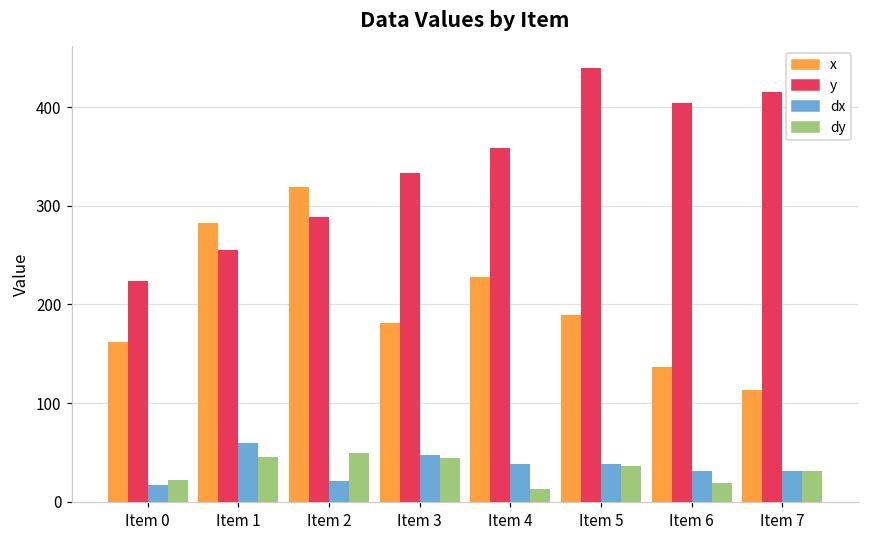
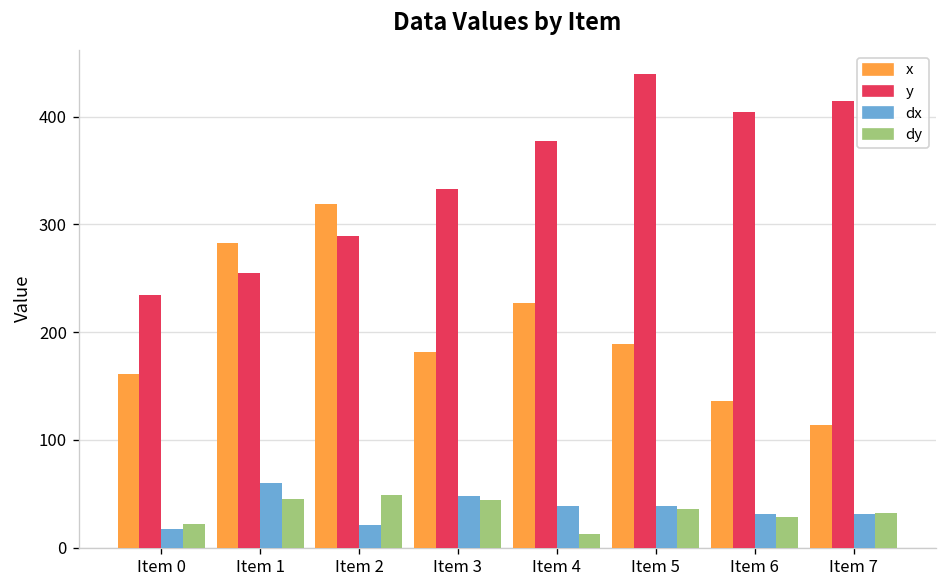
y, Item 0: 220 -> 230
y, Item 4: 360 -> 380
dy, Item 6: 20 -> 30
